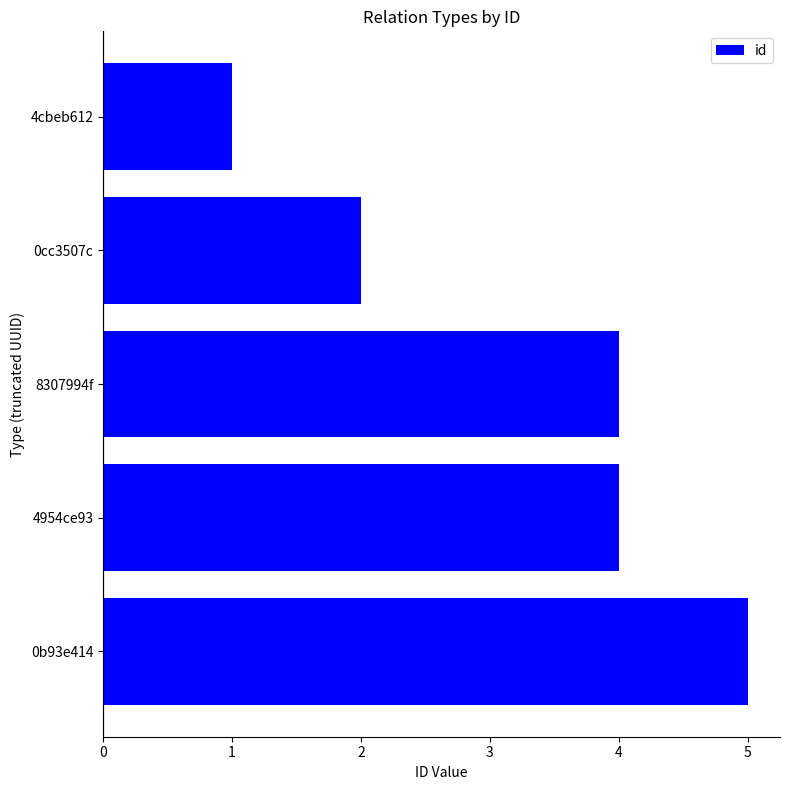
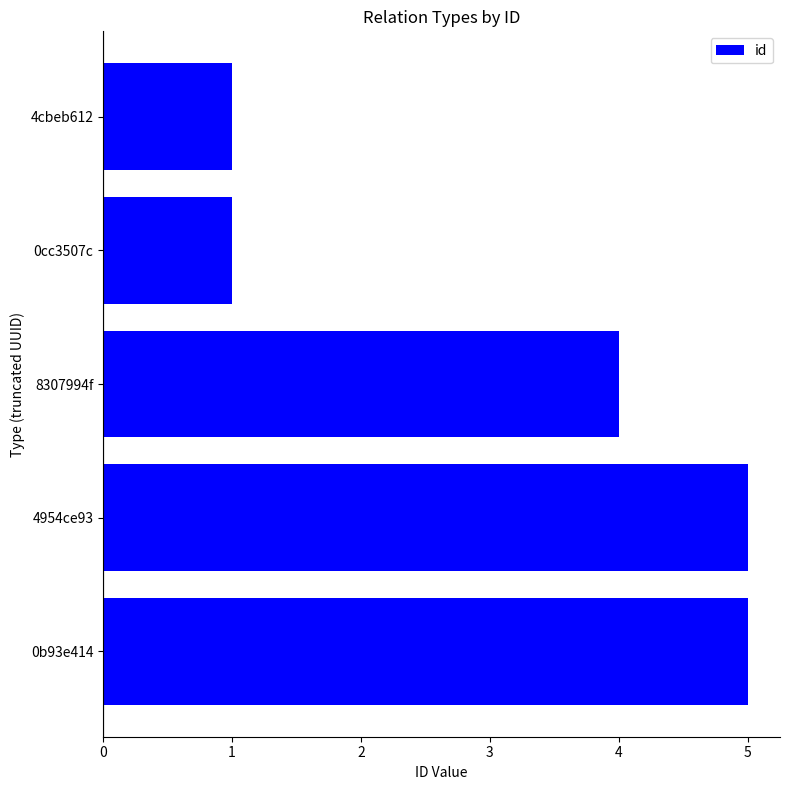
0cc3507c: 2 -> 1
4954ce93: 4 -> 5
